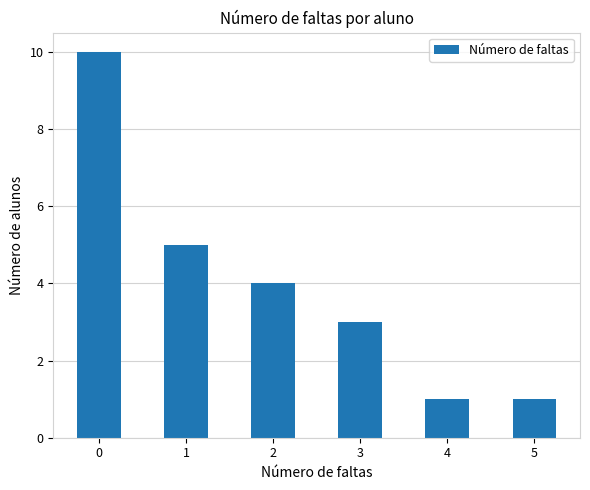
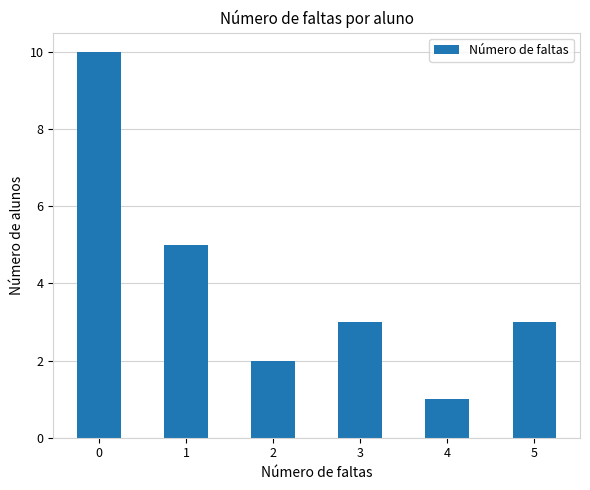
2: 4 -> 2
5: 1 -> 3
